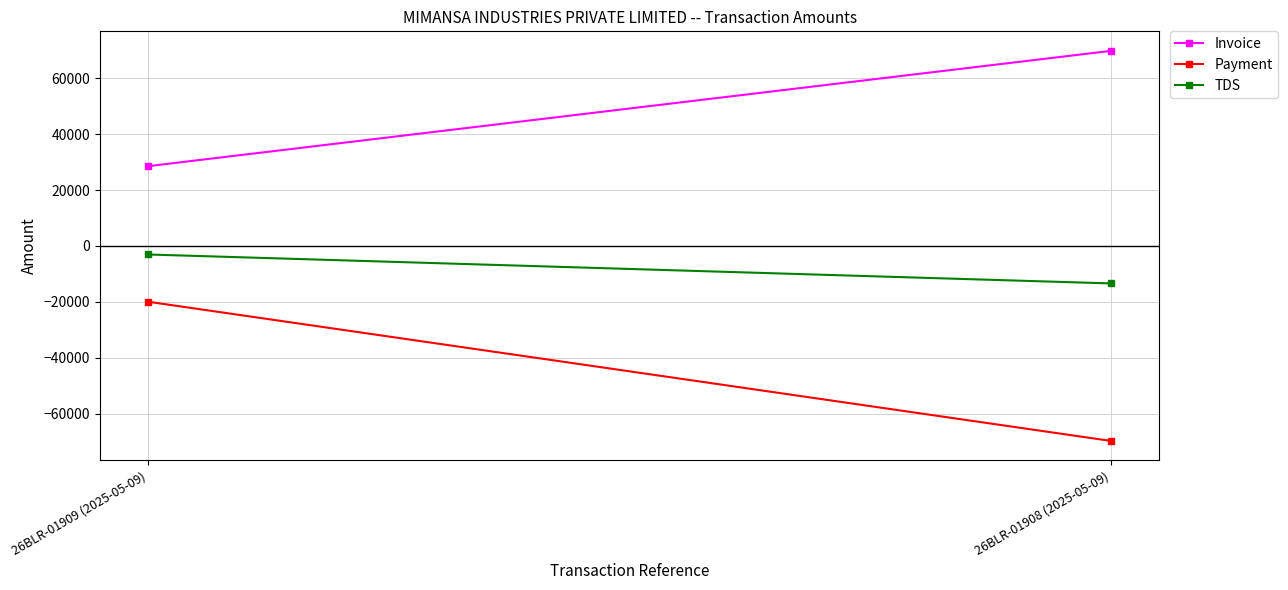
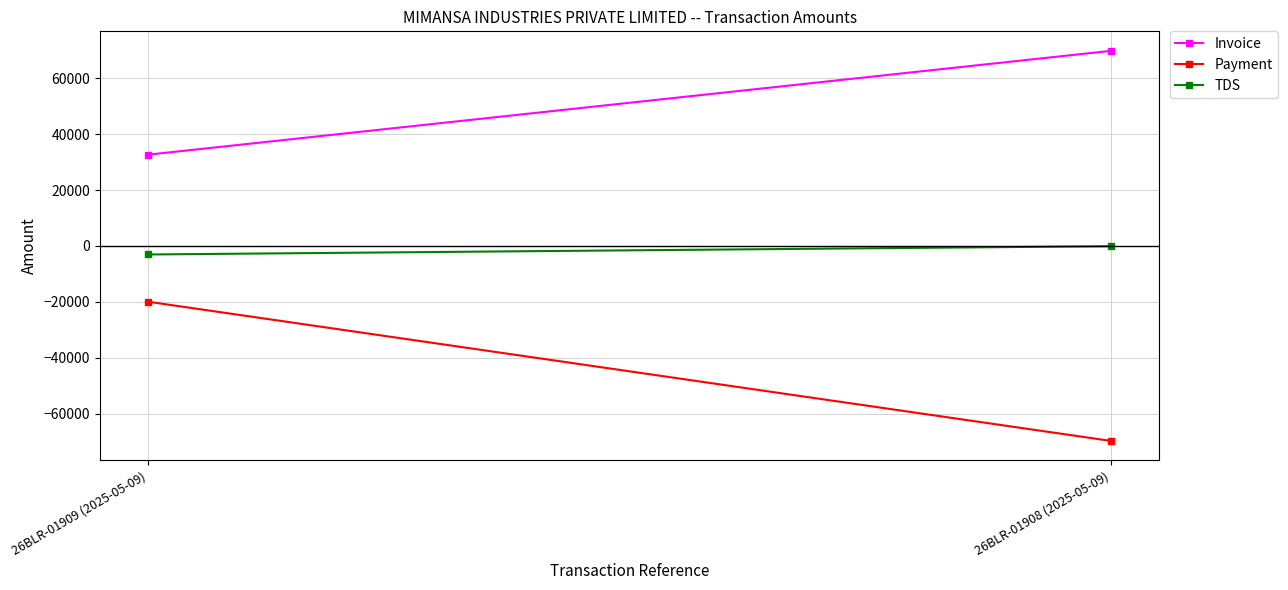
Invoice, 26BLR-01909 (2025-05-09): 29000 -> 33000
TDS, 26BLR-01908 (2025-05-09): -13000 -> 0
